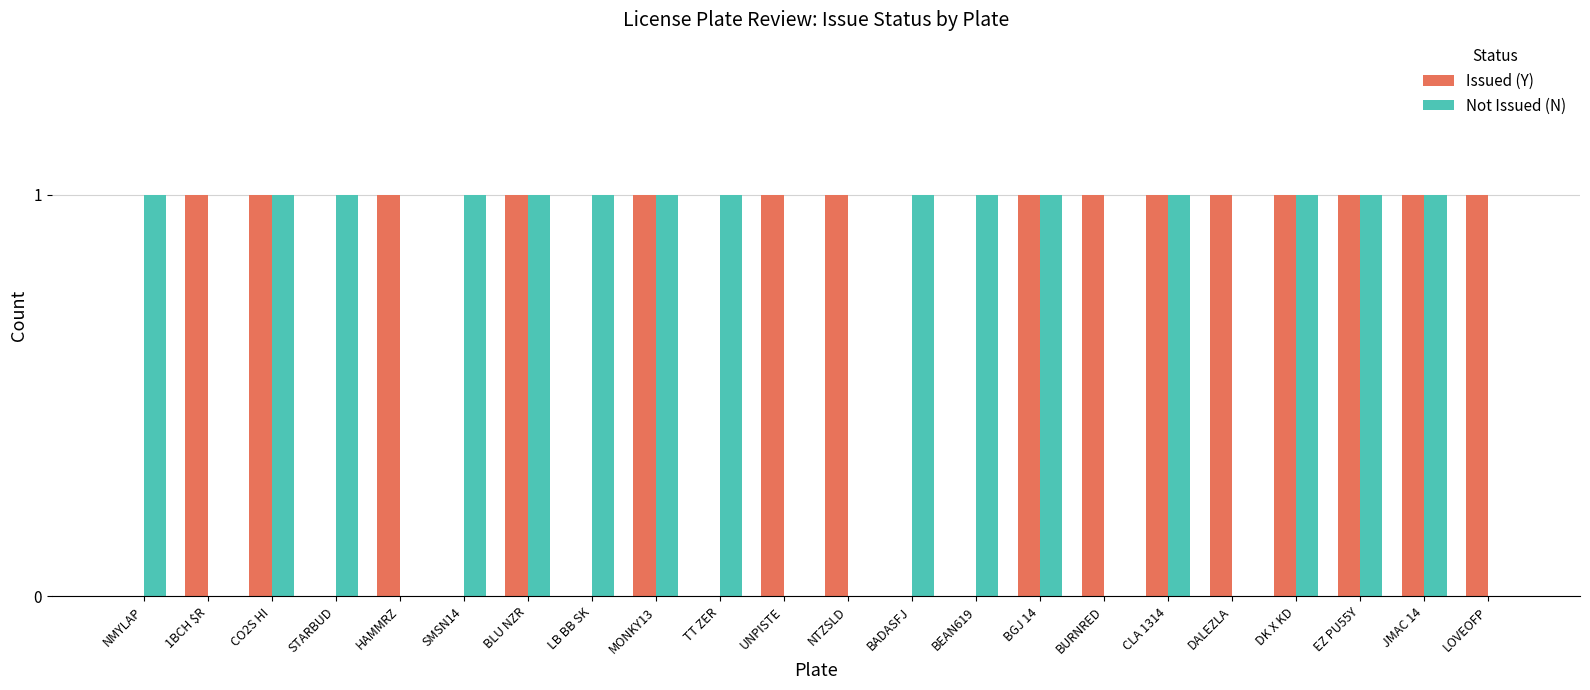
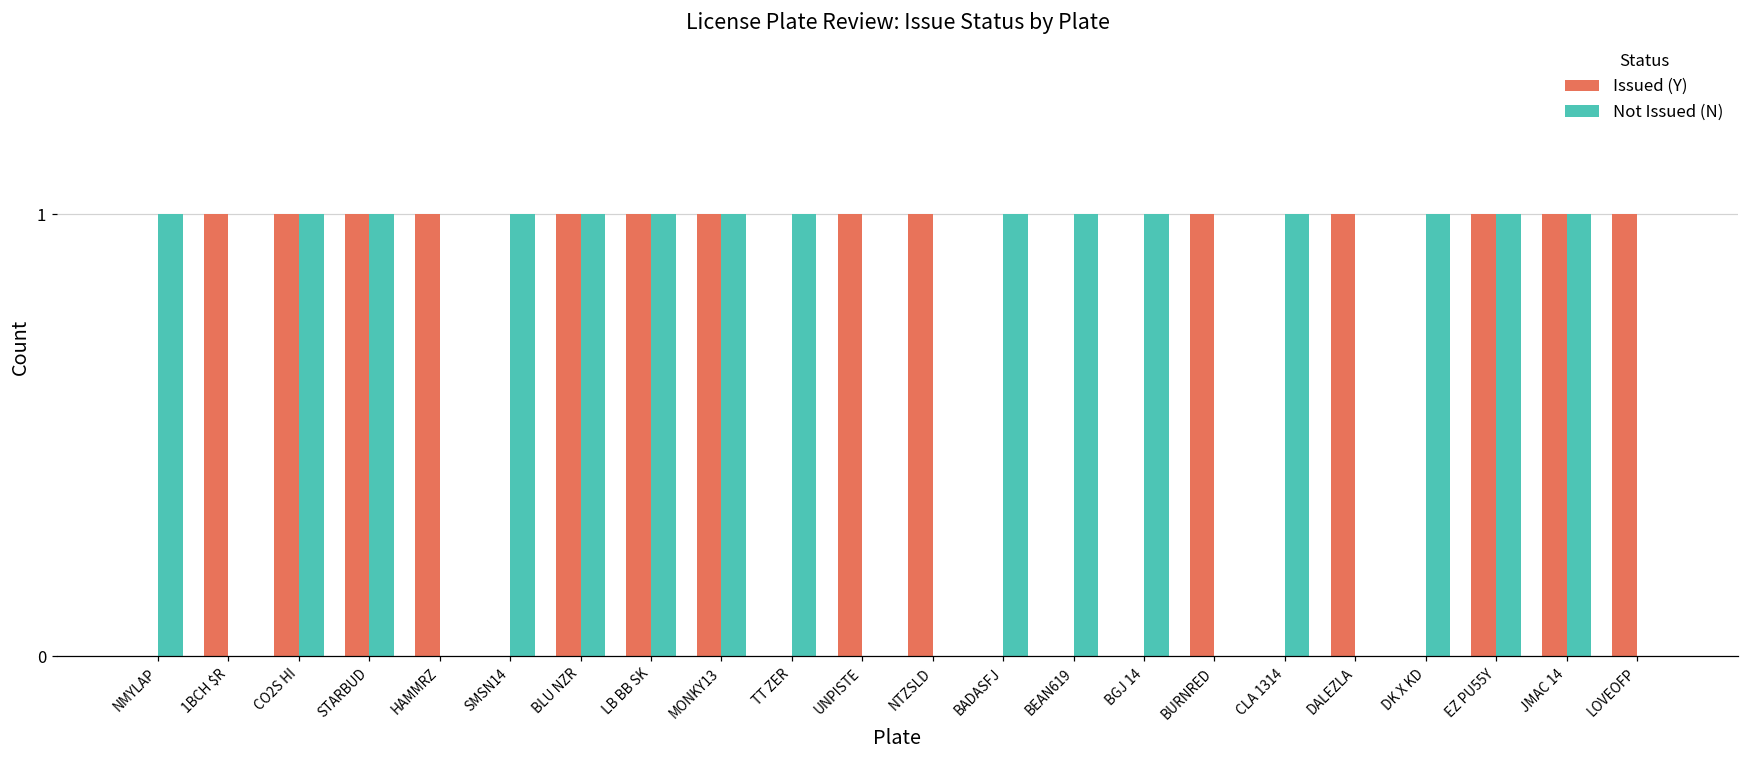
Issued (Y), STARBUD: 0 -> 1
Issued (Y), LB BB SK: 0 -> 1
Issued (Y), BGJ 14: 1 -> 0
Issued (Y), CLA 1314: 1 -> 0
Issued (Y), DK X KD: 1 -> 0
